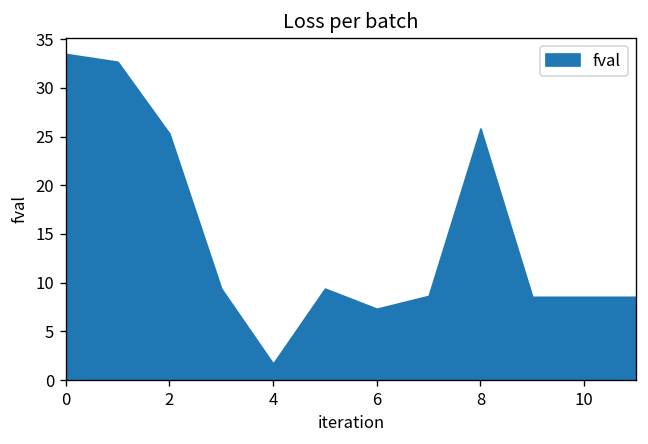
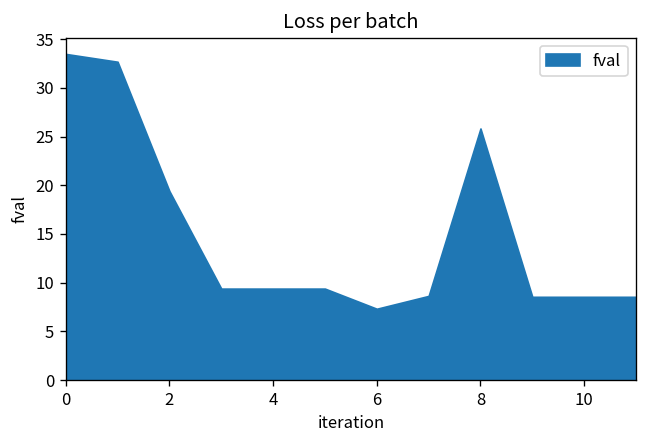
2: 25 -> 19
4: 2 -> 9
